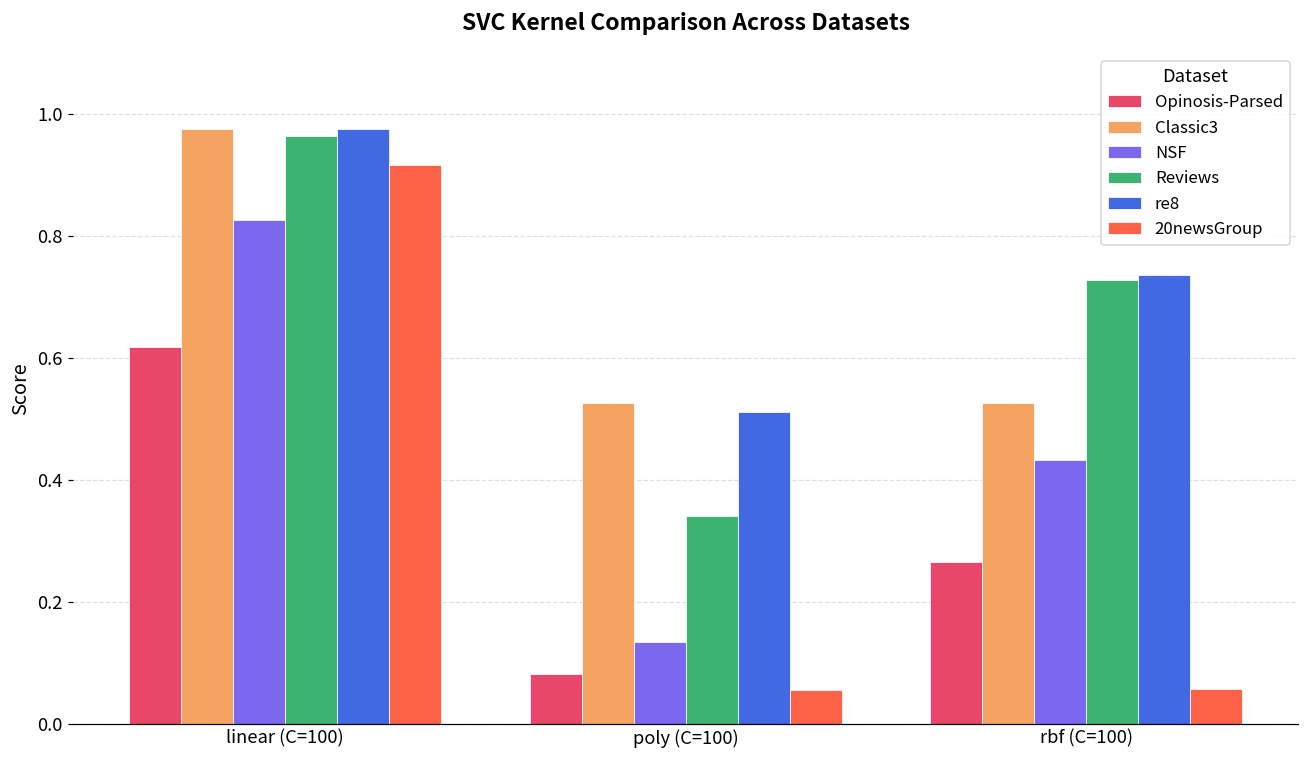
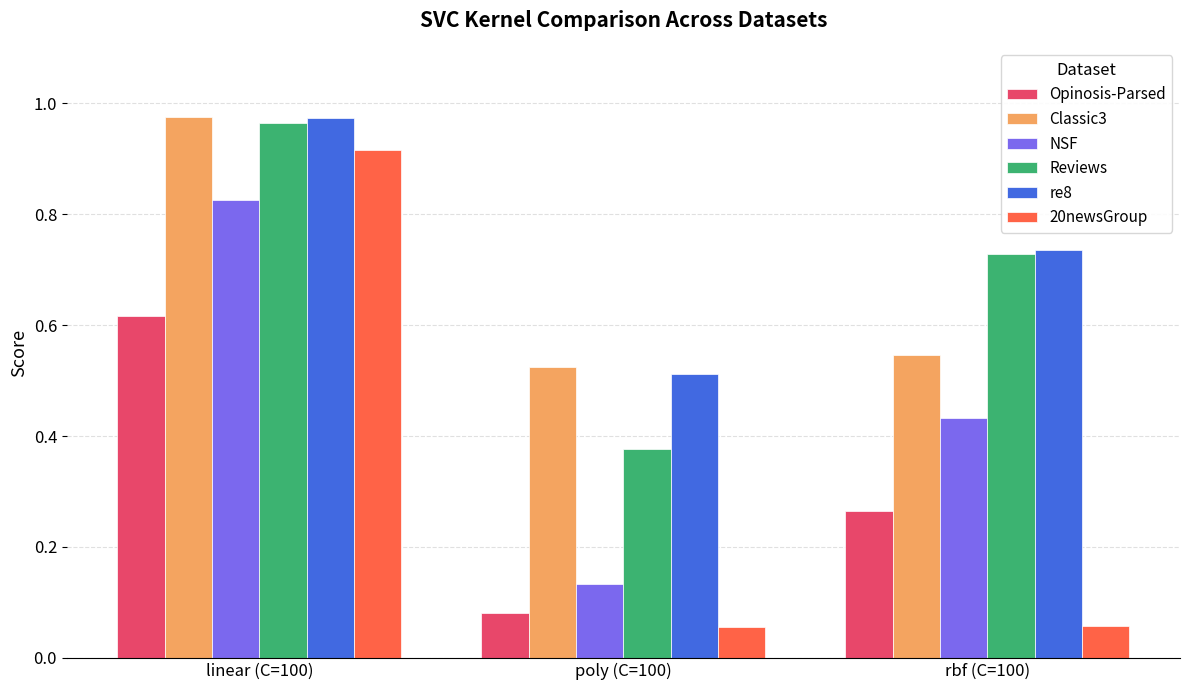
Reviews, poly (C=100): 0.34 -> 0.38
Classic3, rbf (C=100): 0.53 -> 0.55
